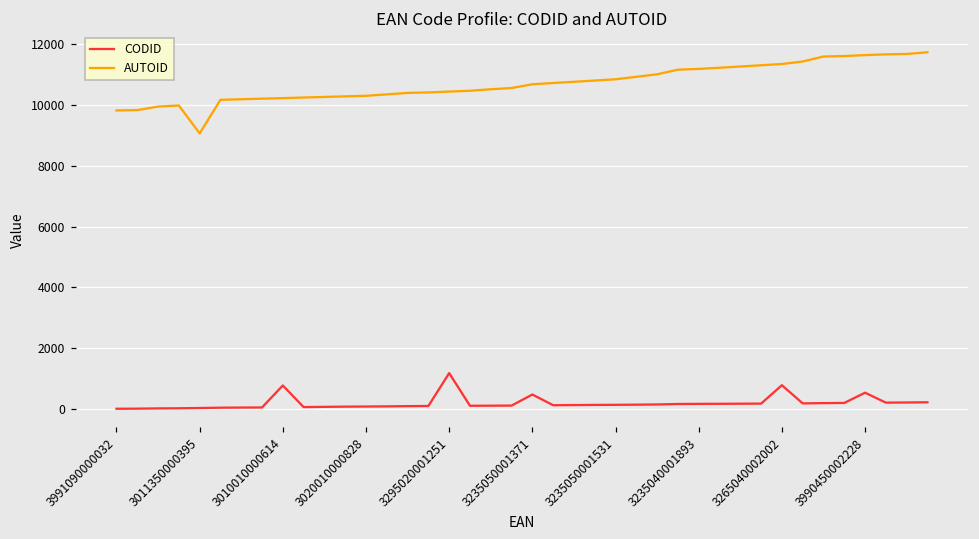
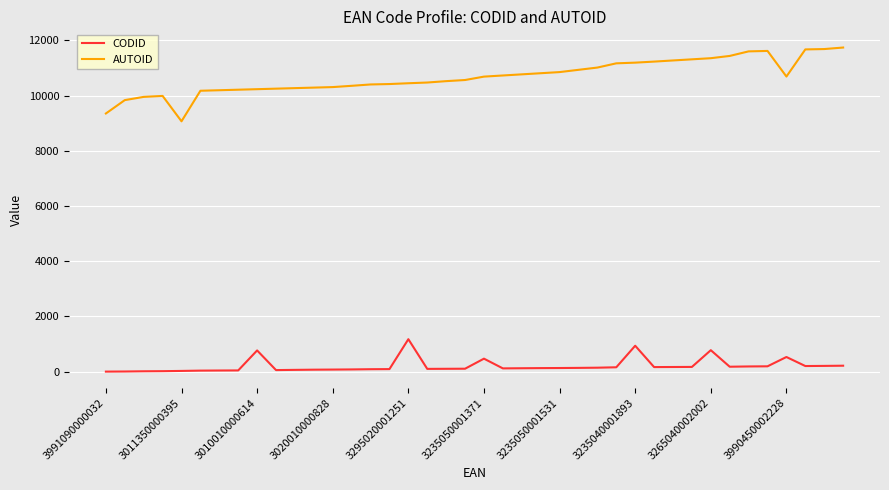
AUTOID, 3991090000032: 9800 -> 9300
CODID, 3235040001893: 200 -> 900
AUTOID, 3990450002228: 11600 -> 10700
